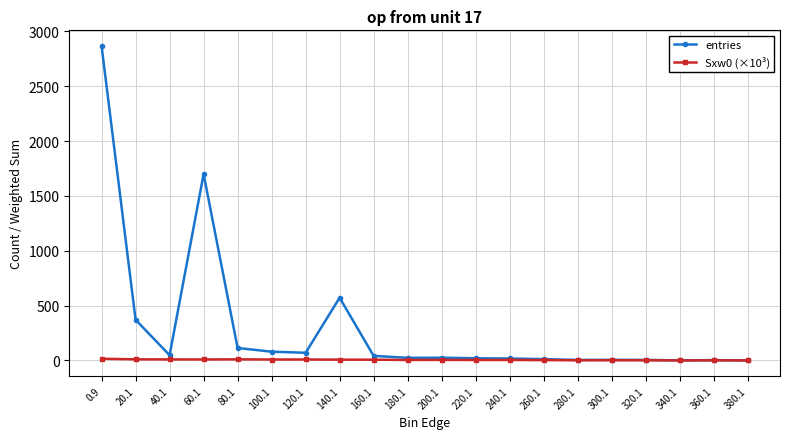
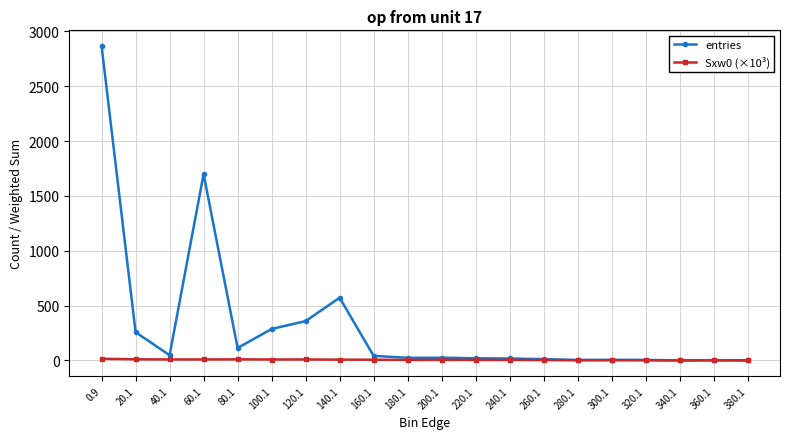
entries, 20.1: 370 -> 260
entries, 100.1: 80 -> 290
entries, 120.1: 70 -> 360
